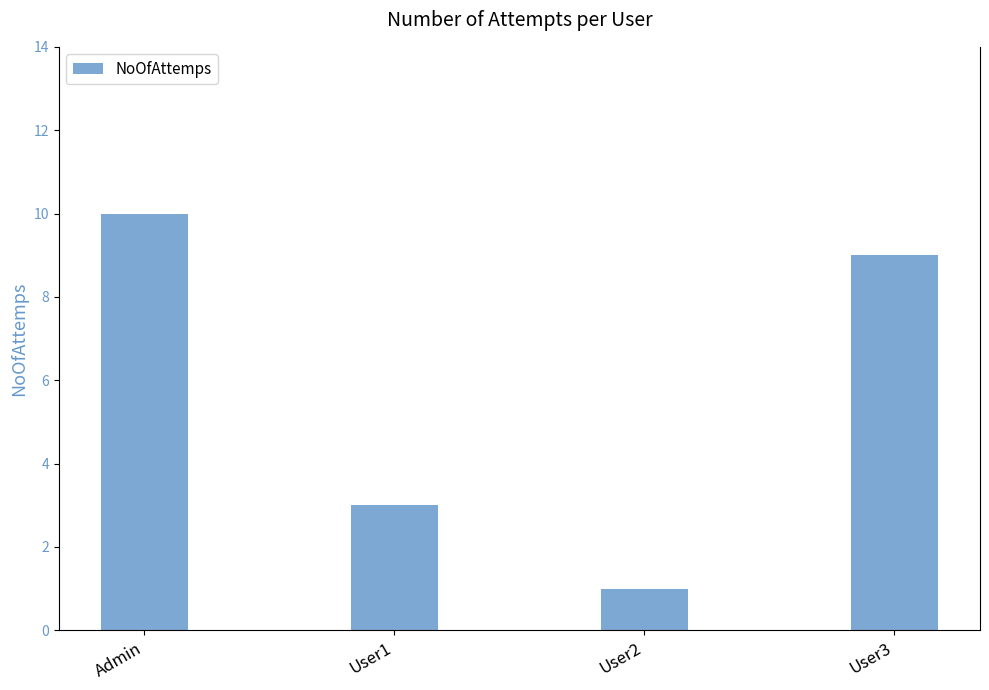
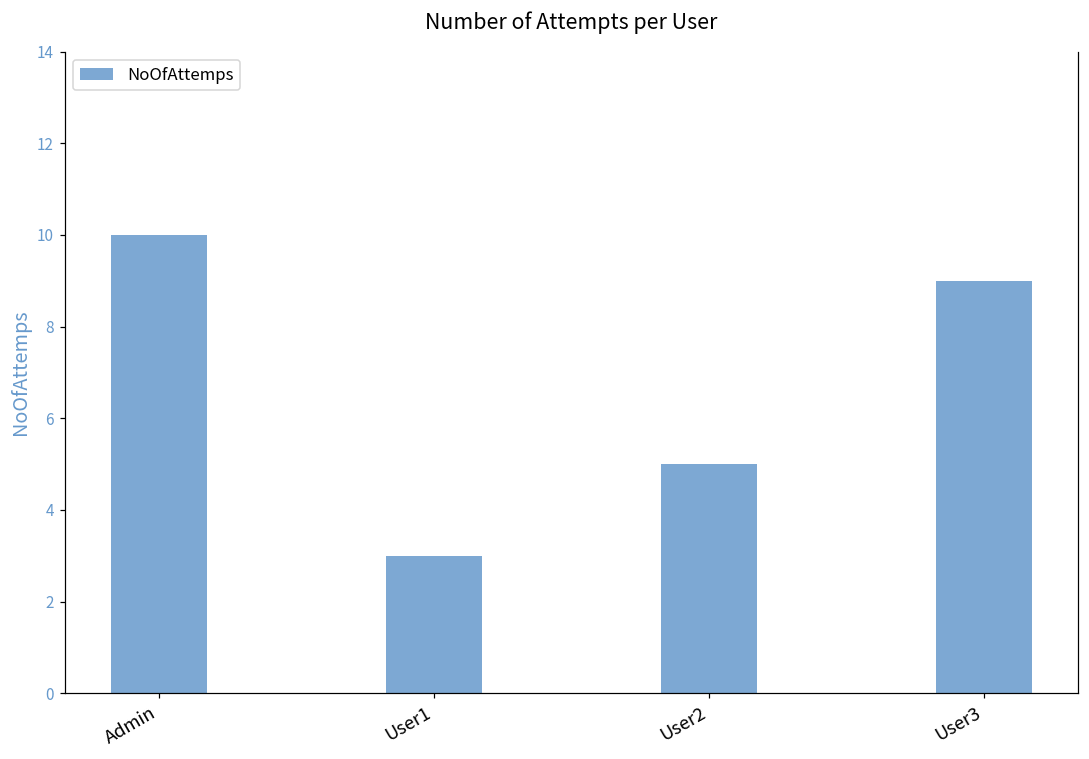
User2: 1 -> 5
